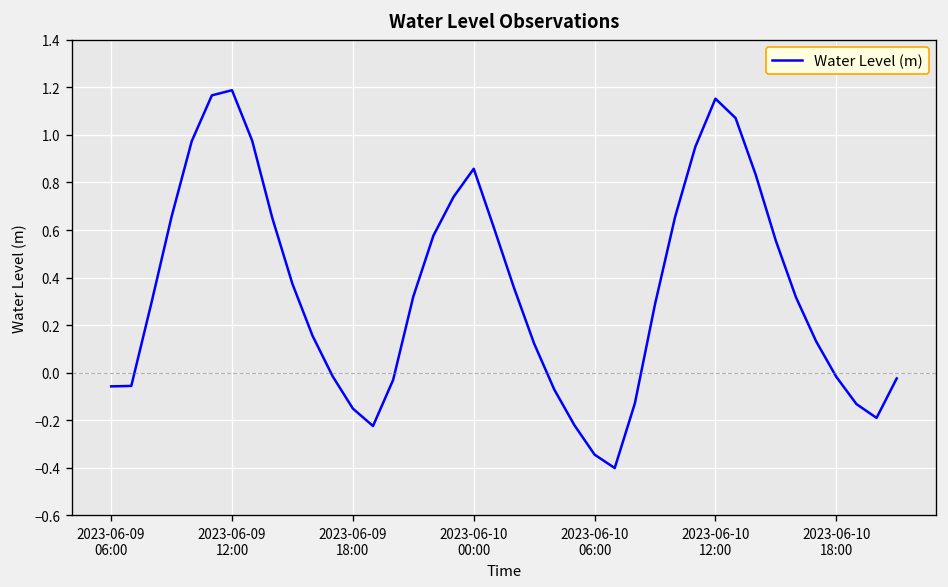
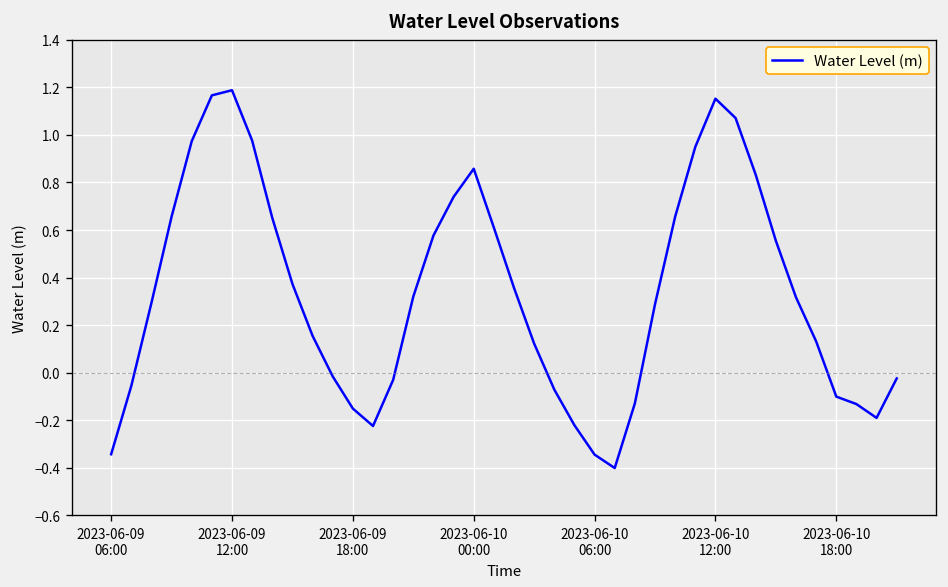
2023-06-09 06:00: -0.06 -> -0.34
2023-06-10 18:00: -0.02 -> -0.10
